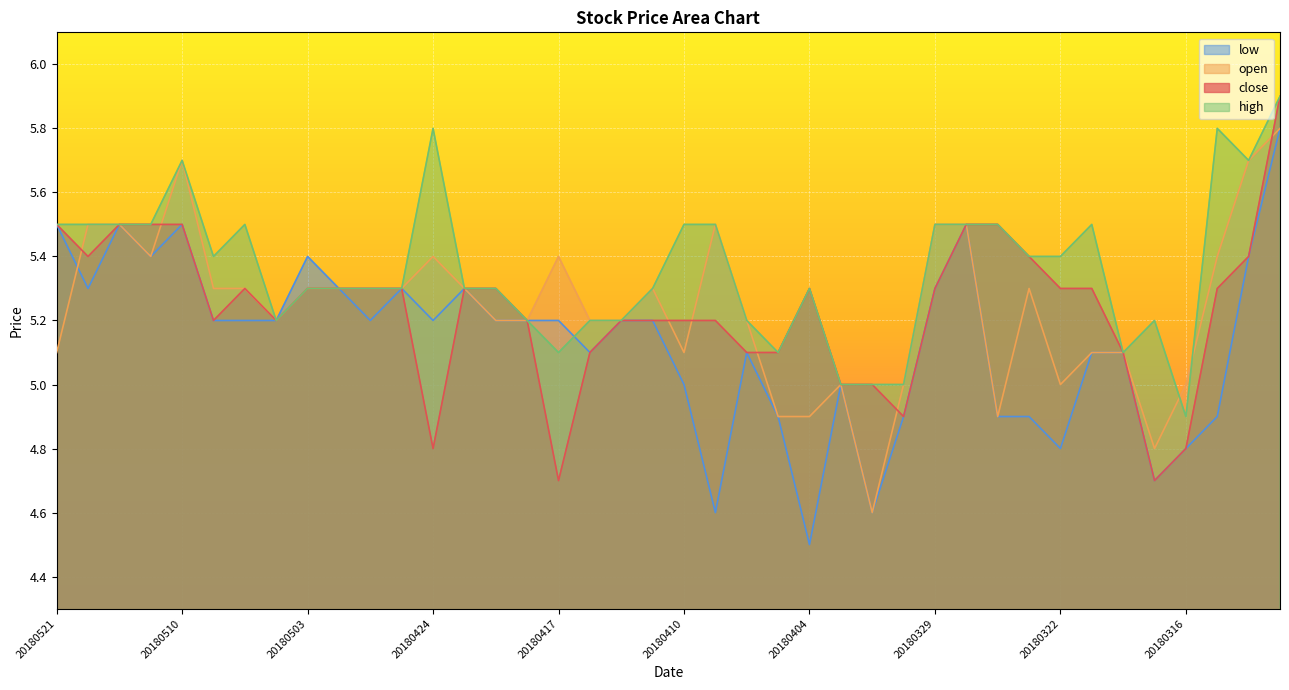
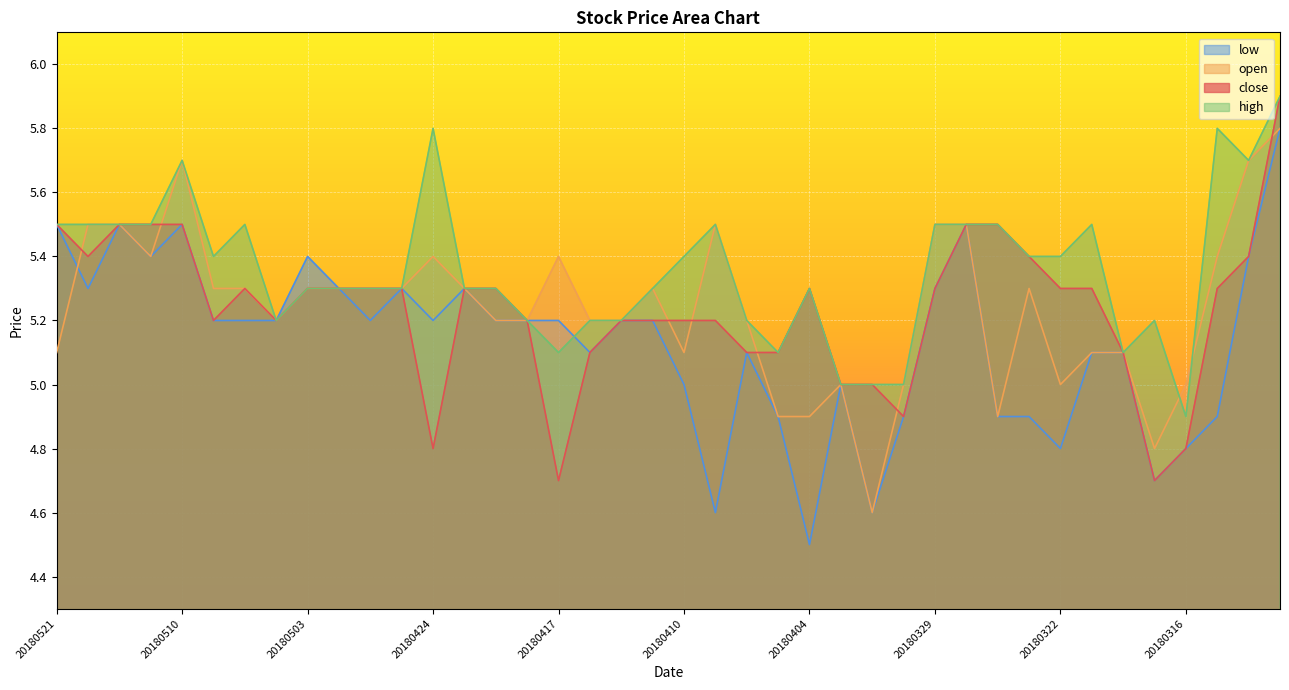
high, 20180410: 5.5 -> 5.4
